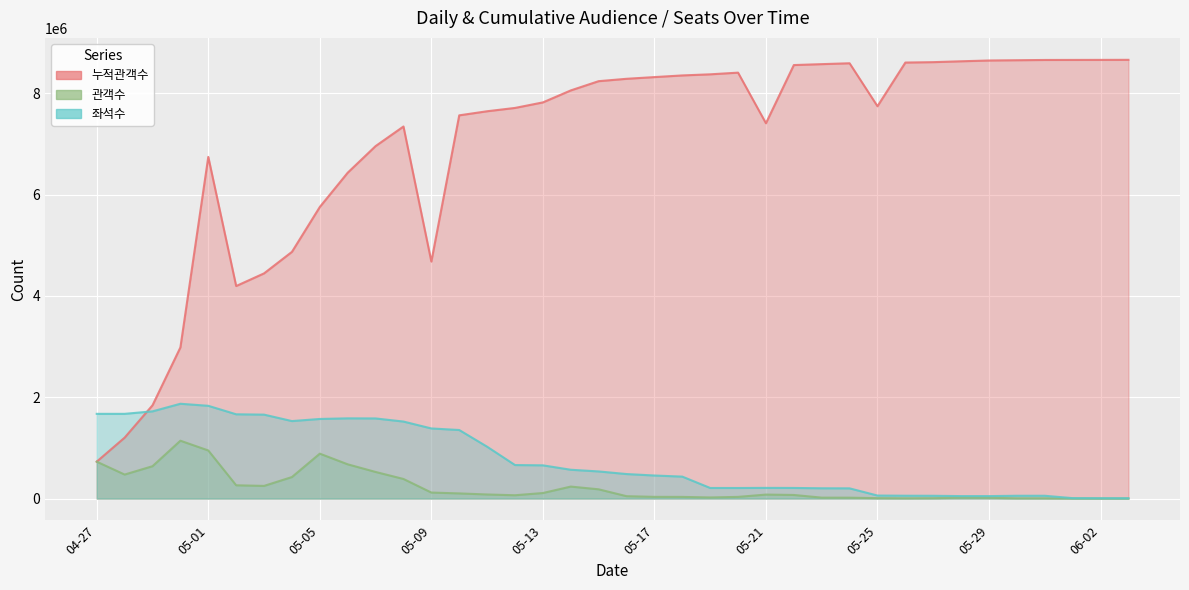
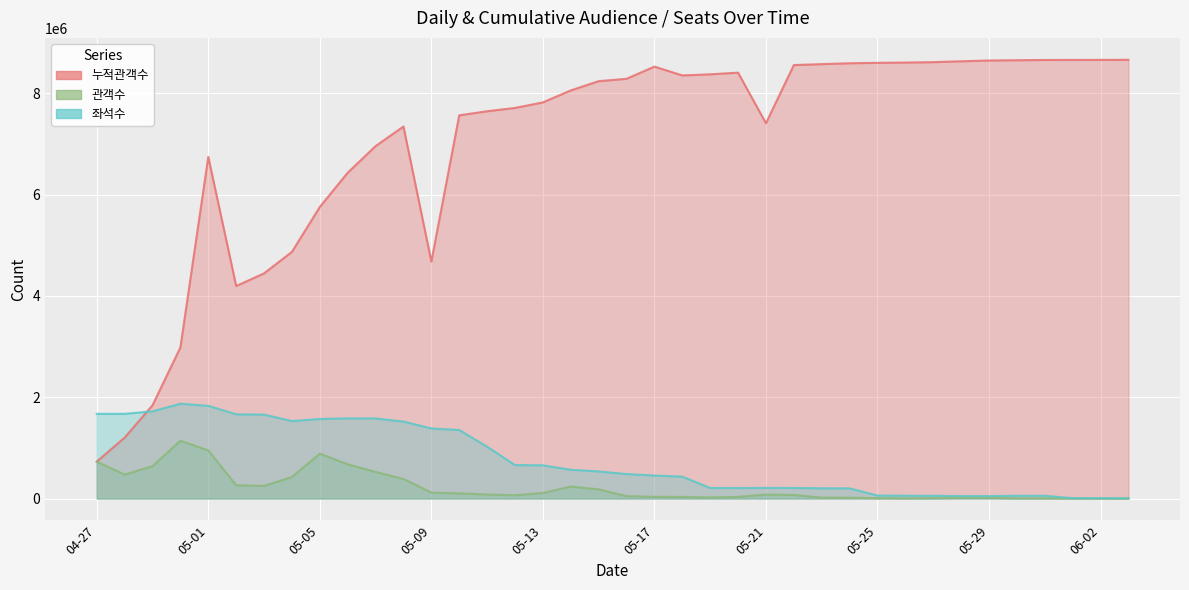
누적관객수, 05-17: 8300000 -> 8500000
누적관객수, 05-25: 7700000 -> 8600000
